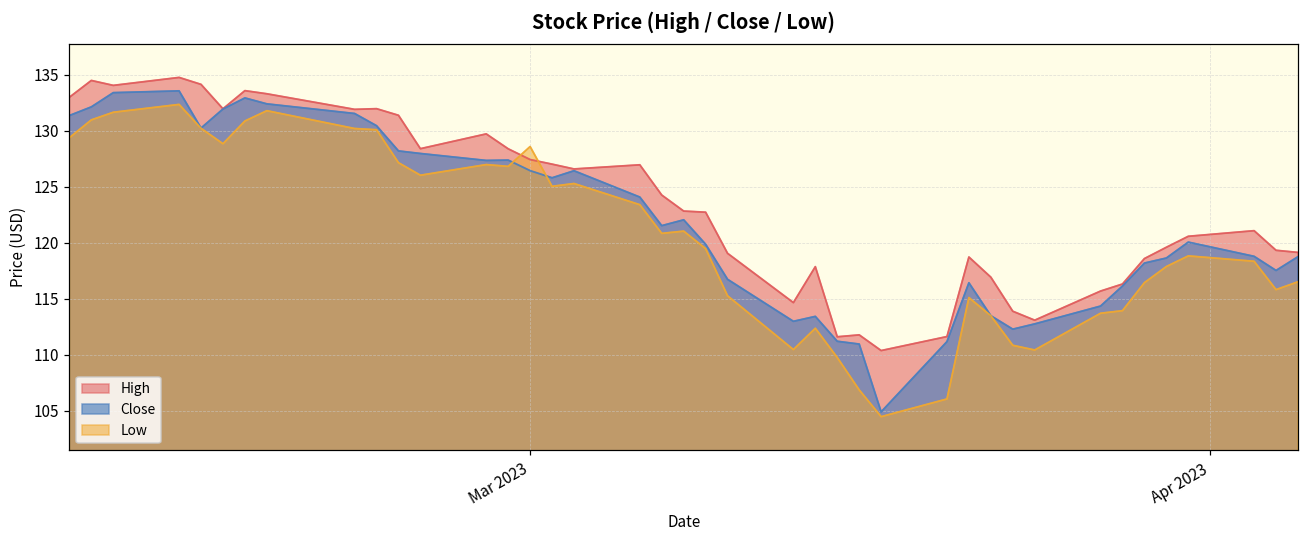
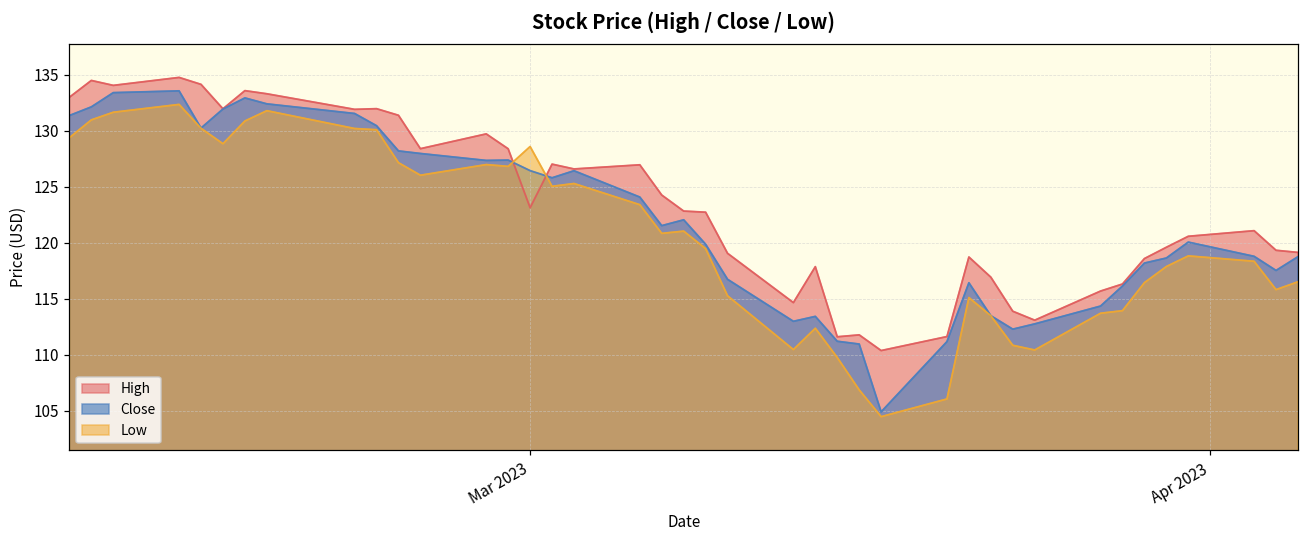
High, Mar 2023: 127.4 -> 123.1
